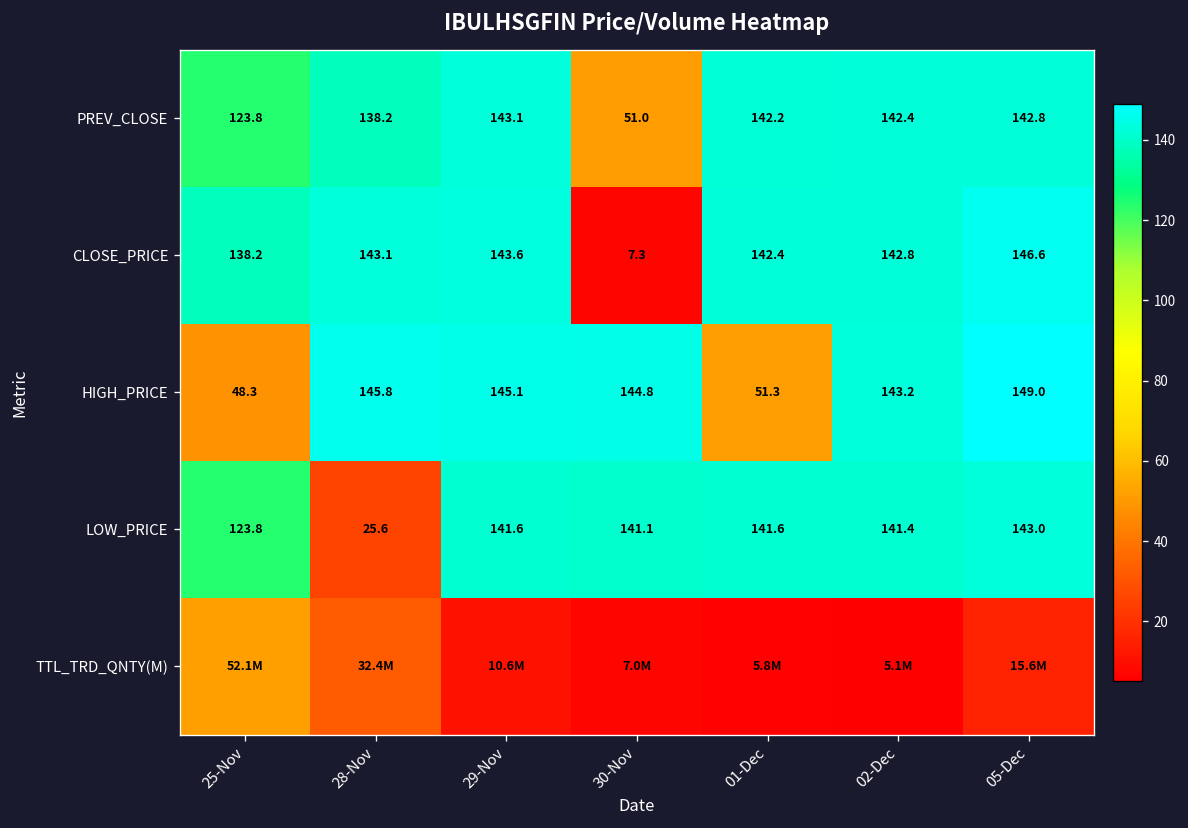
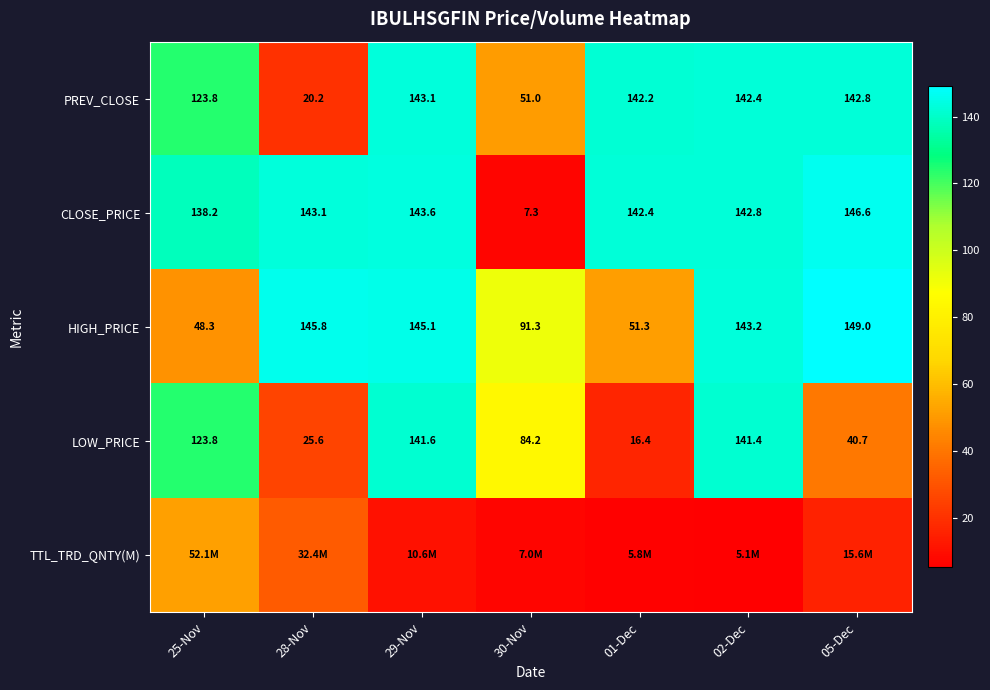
PREV_CLOSE, 28-Nov: 138.2 -> 20.2
HIGH_PRICE, 30-Nov: 144.8 -> 91.3
LOW_PRICE, 30-Nov: 141.1 -> 84.2
LOW_PRICE, 01-Dec: 141.6 -> 16.4
LOW_PRICE, 05-Dec: 143.0 -> 40.7
